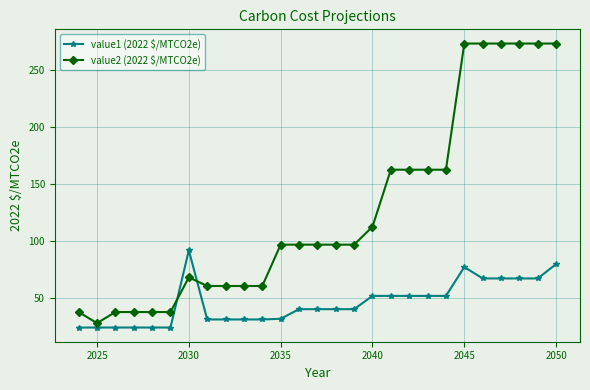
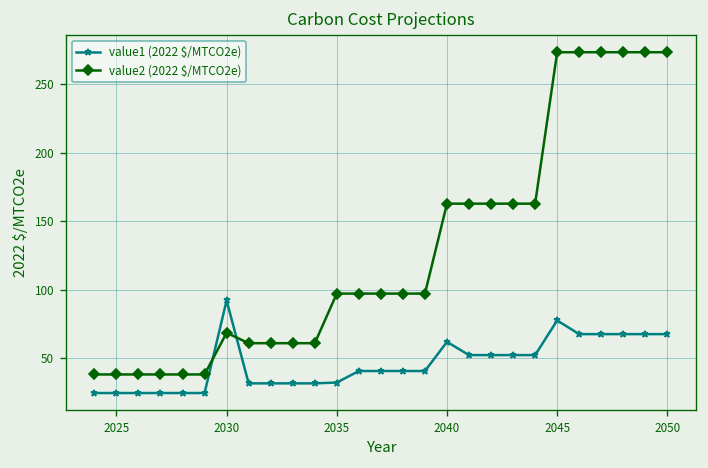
value2 (2022 $/MTCO2e), 2025: 28 -> 38
value1 (2022 $/MTCO2e), 2040: 52 -> 62
value2 (2022 $/MTCO2e), 2040: 113 -> 163
value1 (2022 $/MTCO2e), 2050: 80 -> 67
